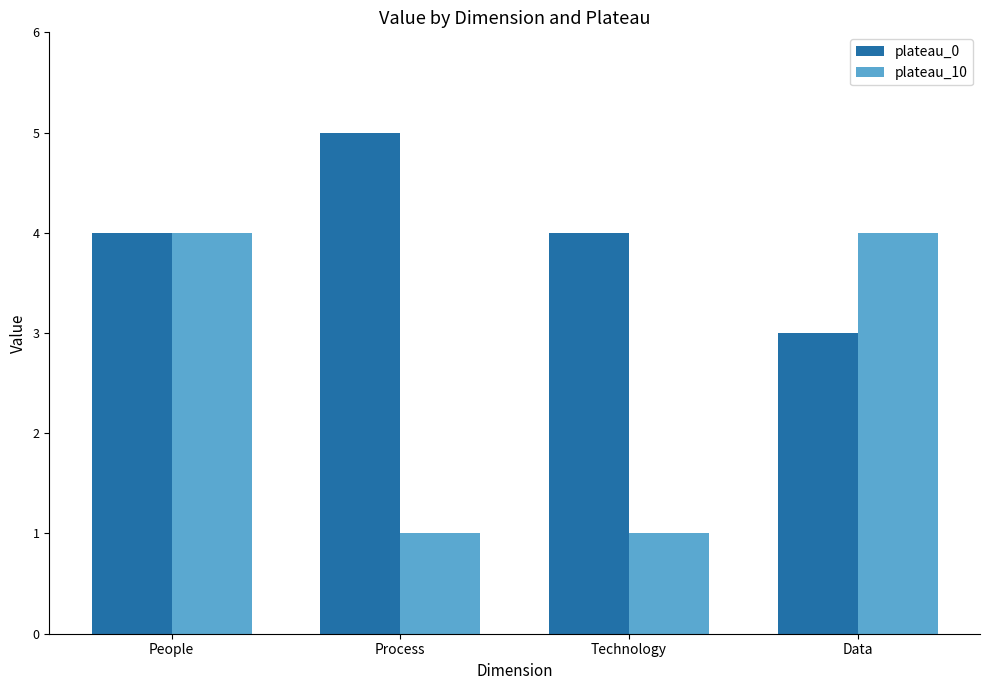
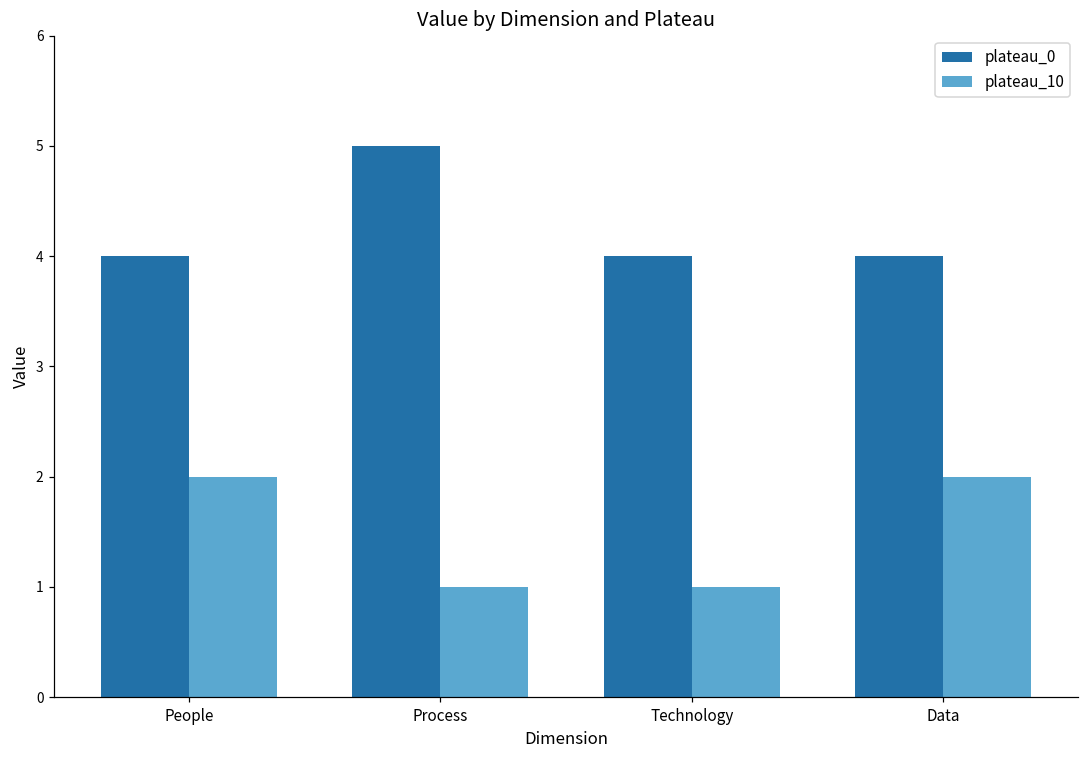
plateau_10, People: 4 -> 2
plateau_0, Data: 3 -> 4
plateau_10, Data: 4 -> 2
